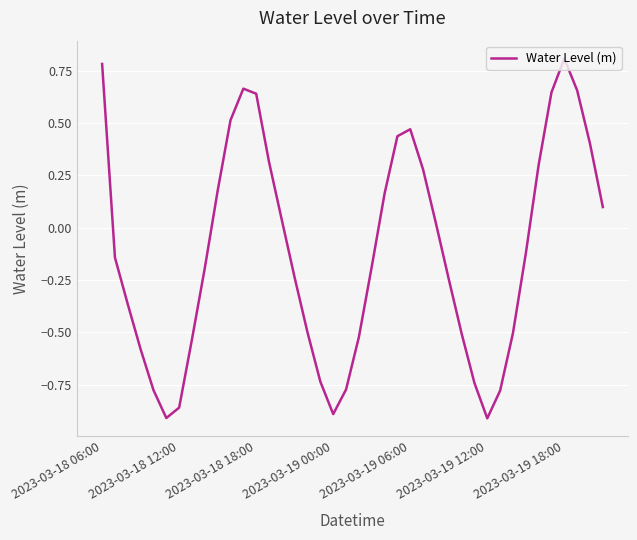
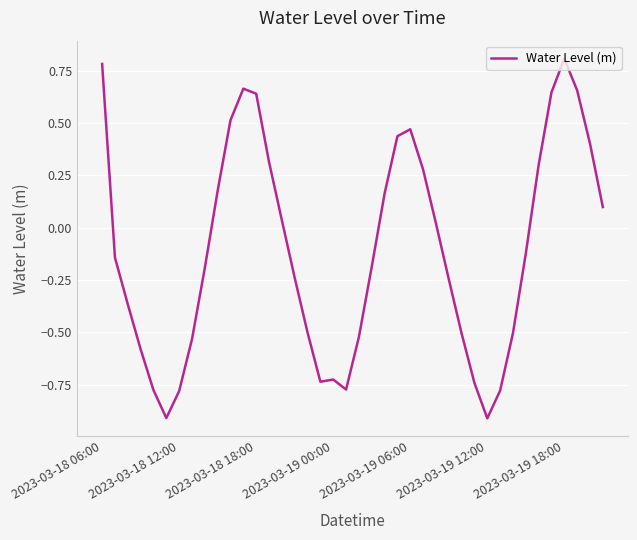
2023-03-18 12:00: -0.86 -> -0.78
2023-03-19 00:00: -0.89 -> -0.73
